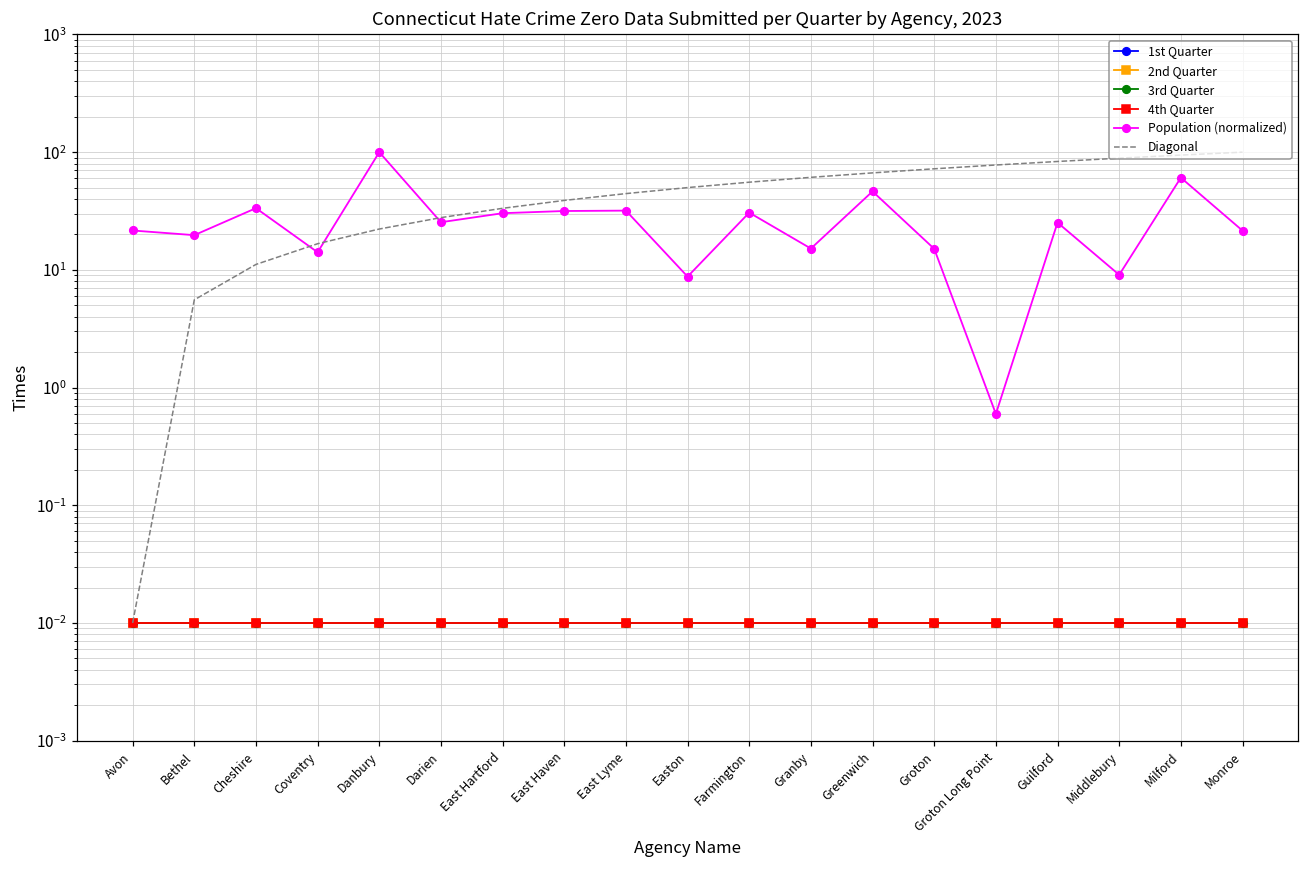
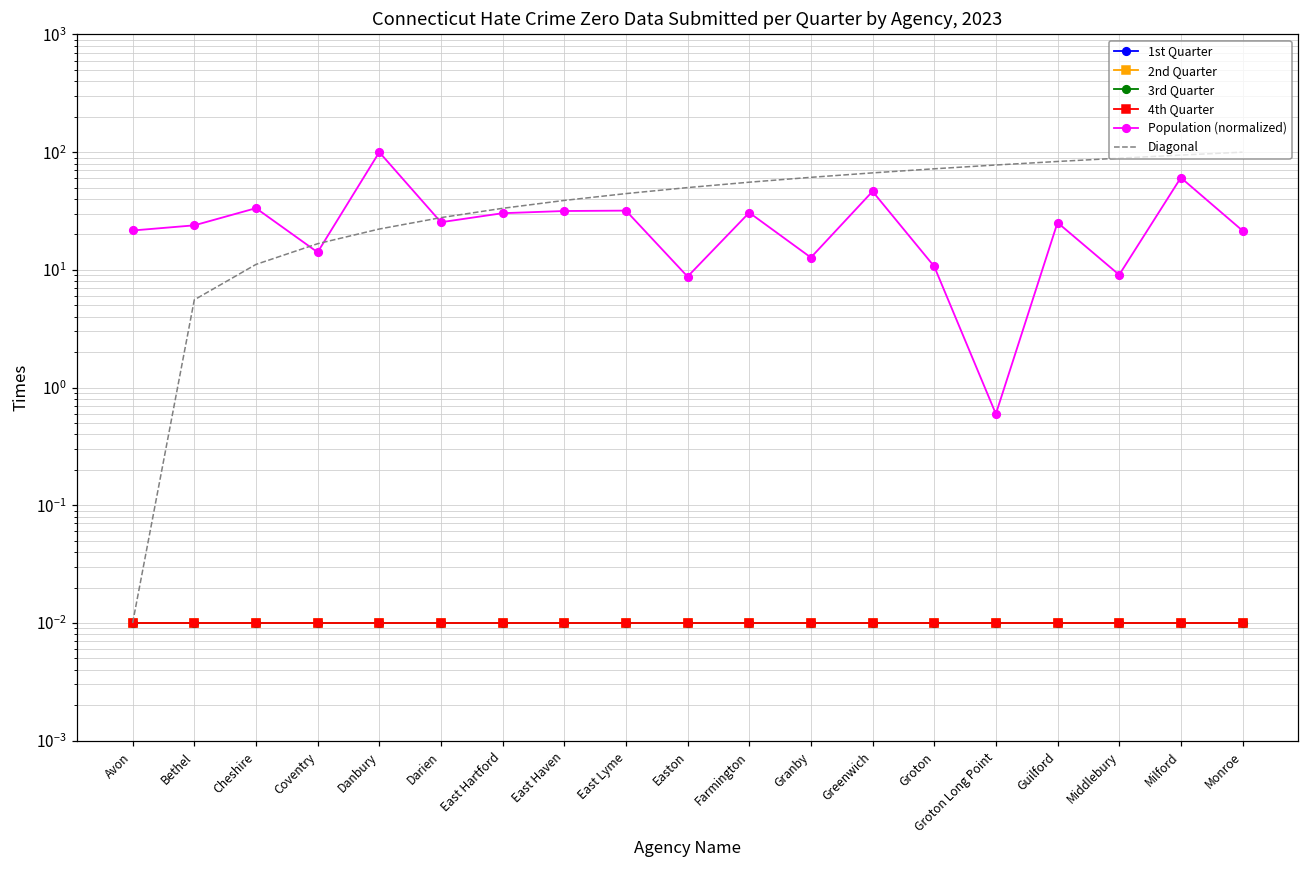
Population (normalized), Bethel: 20 -> 24
Population (normalized), Granby: 15 -> 13
Population (normalized), Groton: 15 -> 11
